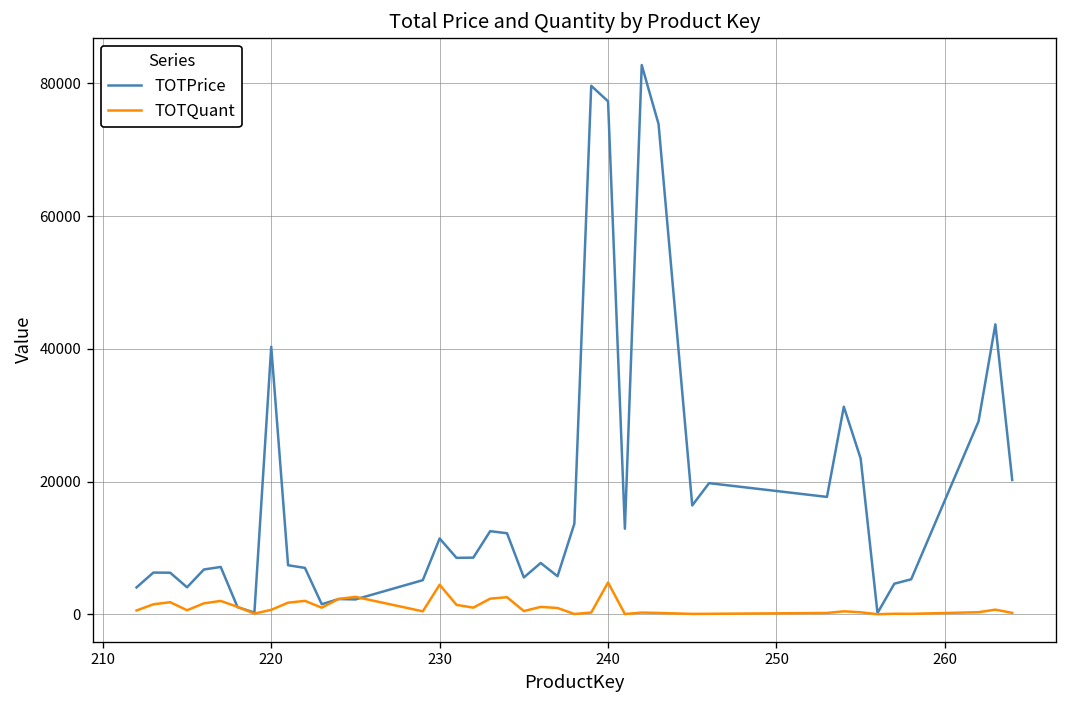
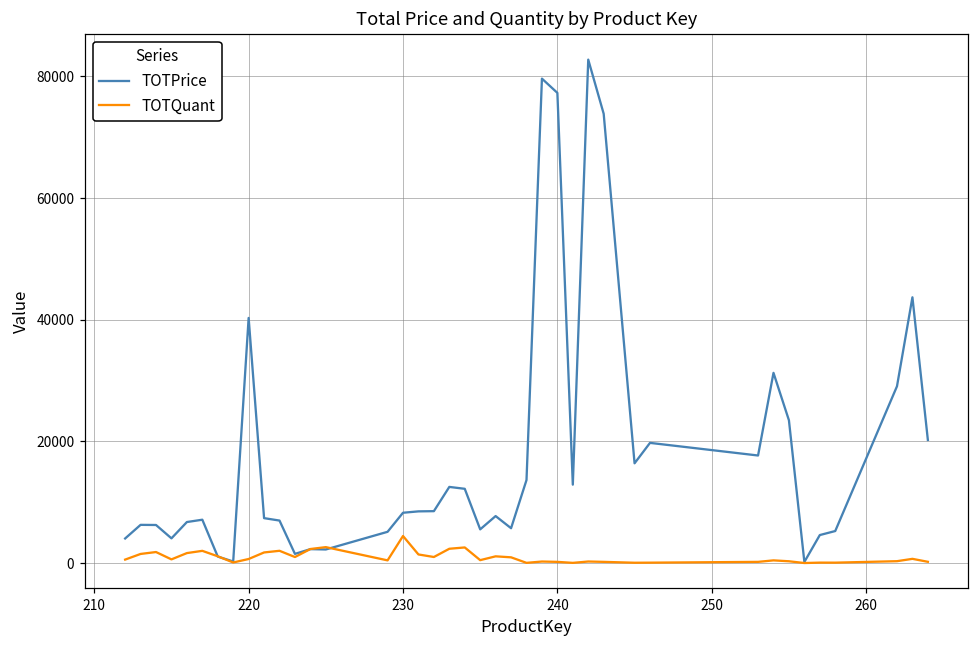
TOTPrice, 230: 11000 -> 8000
TOTQuant, 240: 5000 -> 0
